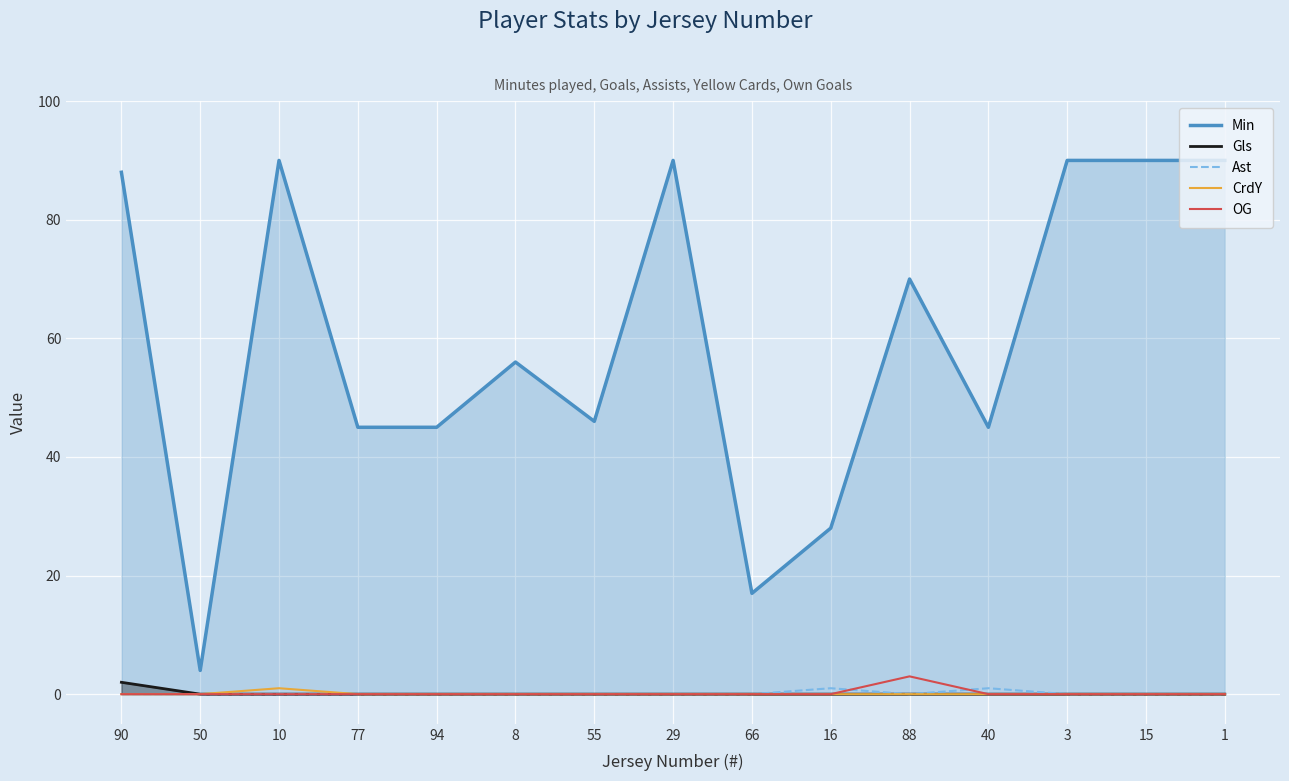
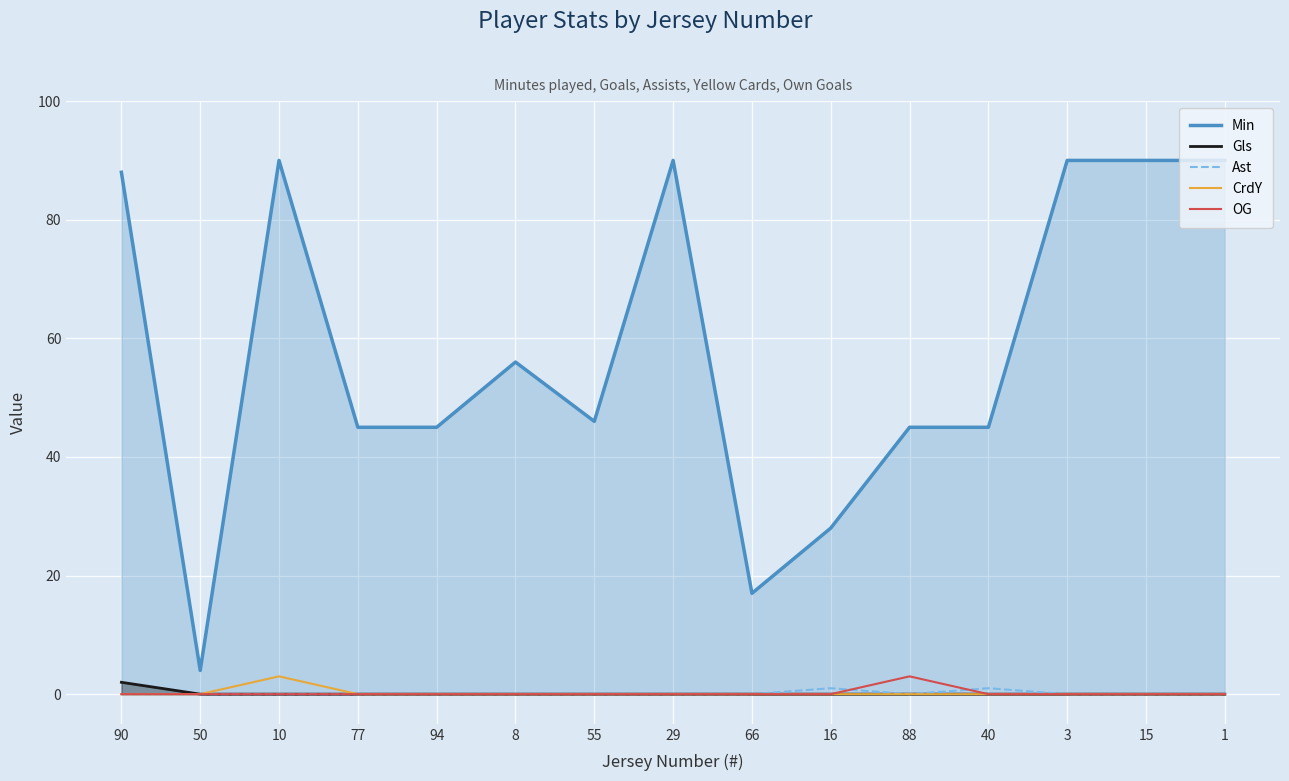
CrdY, 10: 1 -> 3
Min, 88: 70 -> 45
